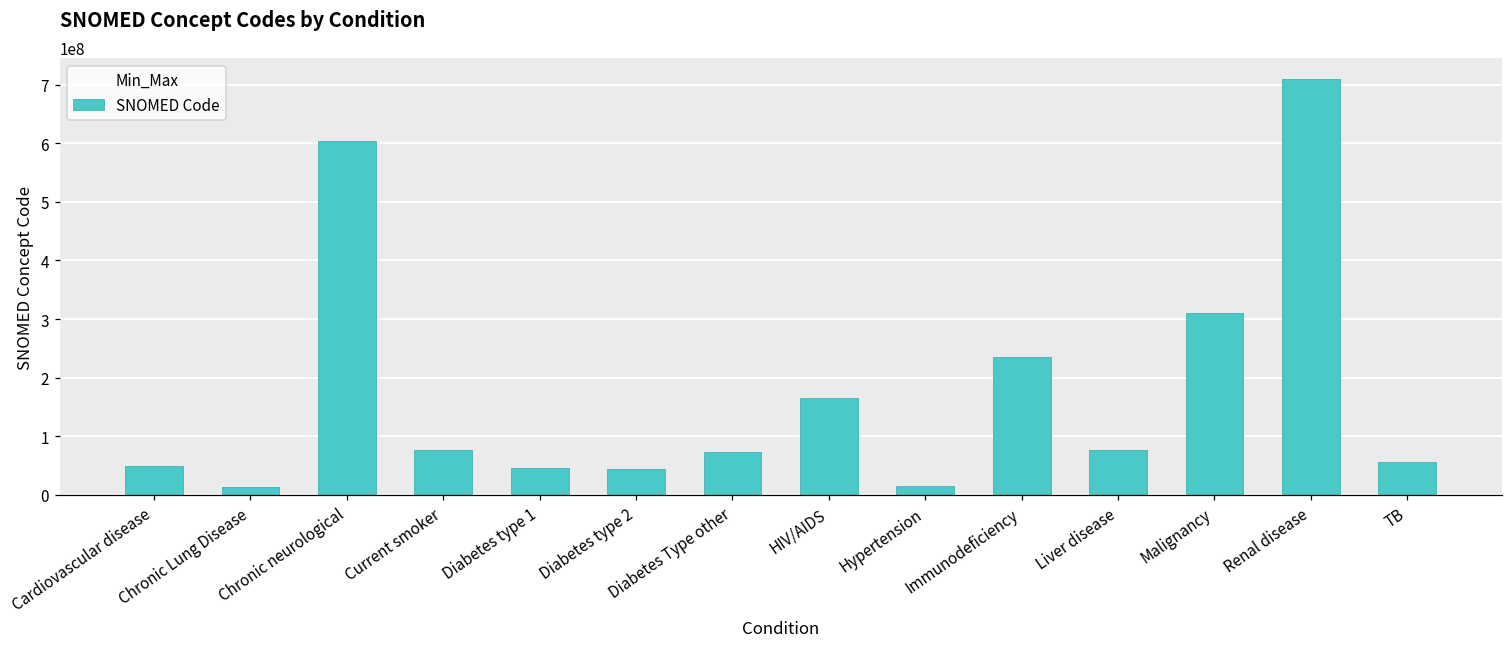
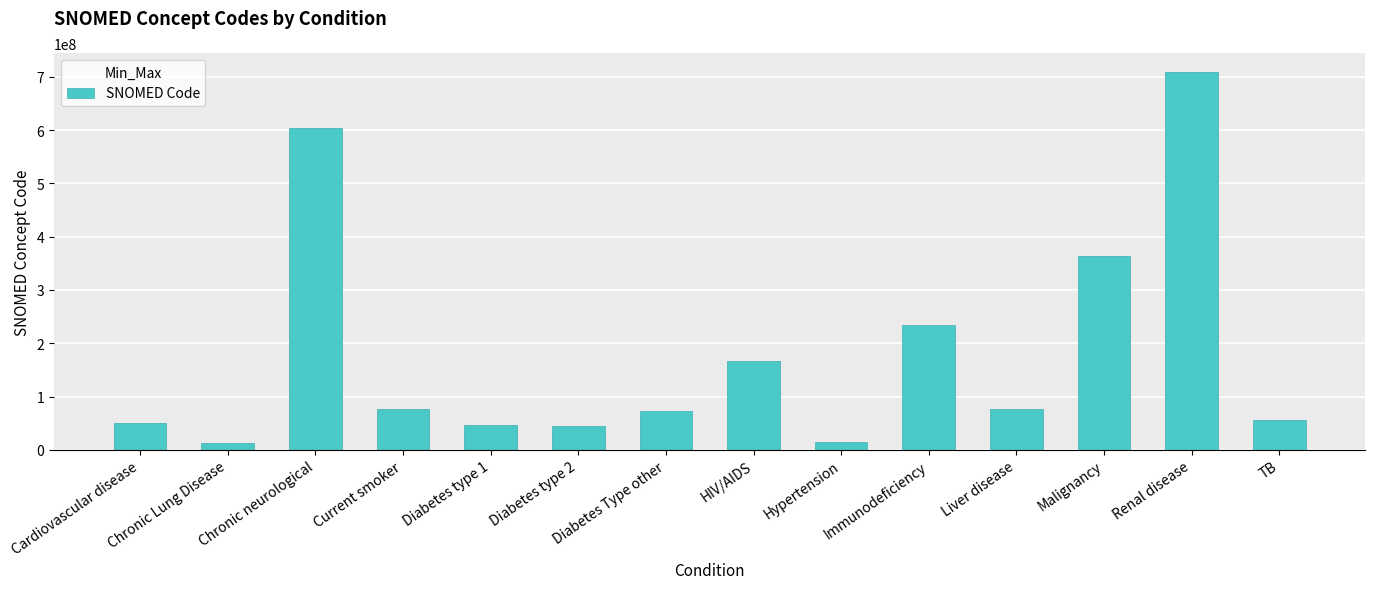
Malignancy: 310000000 -> 360000000
